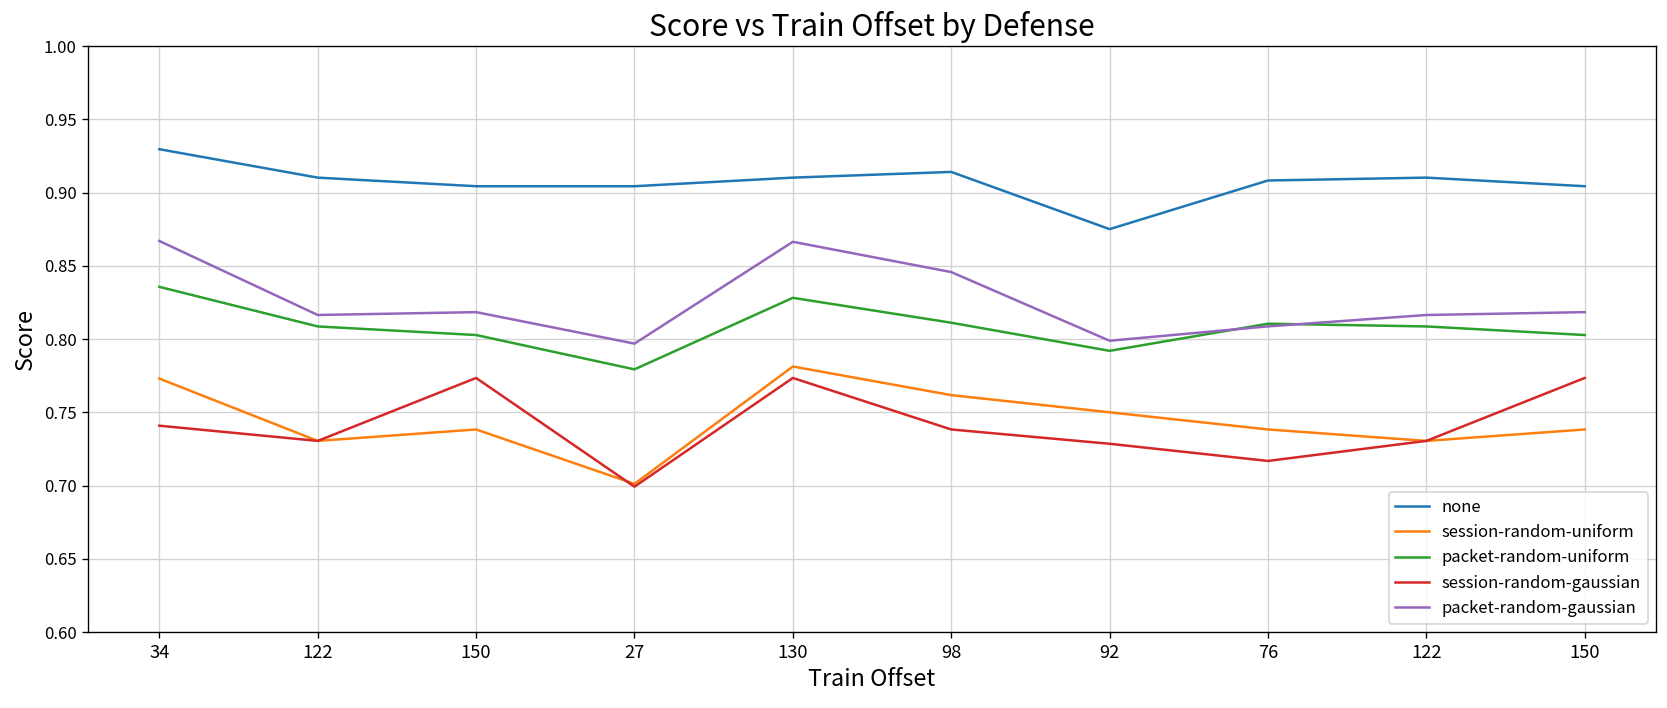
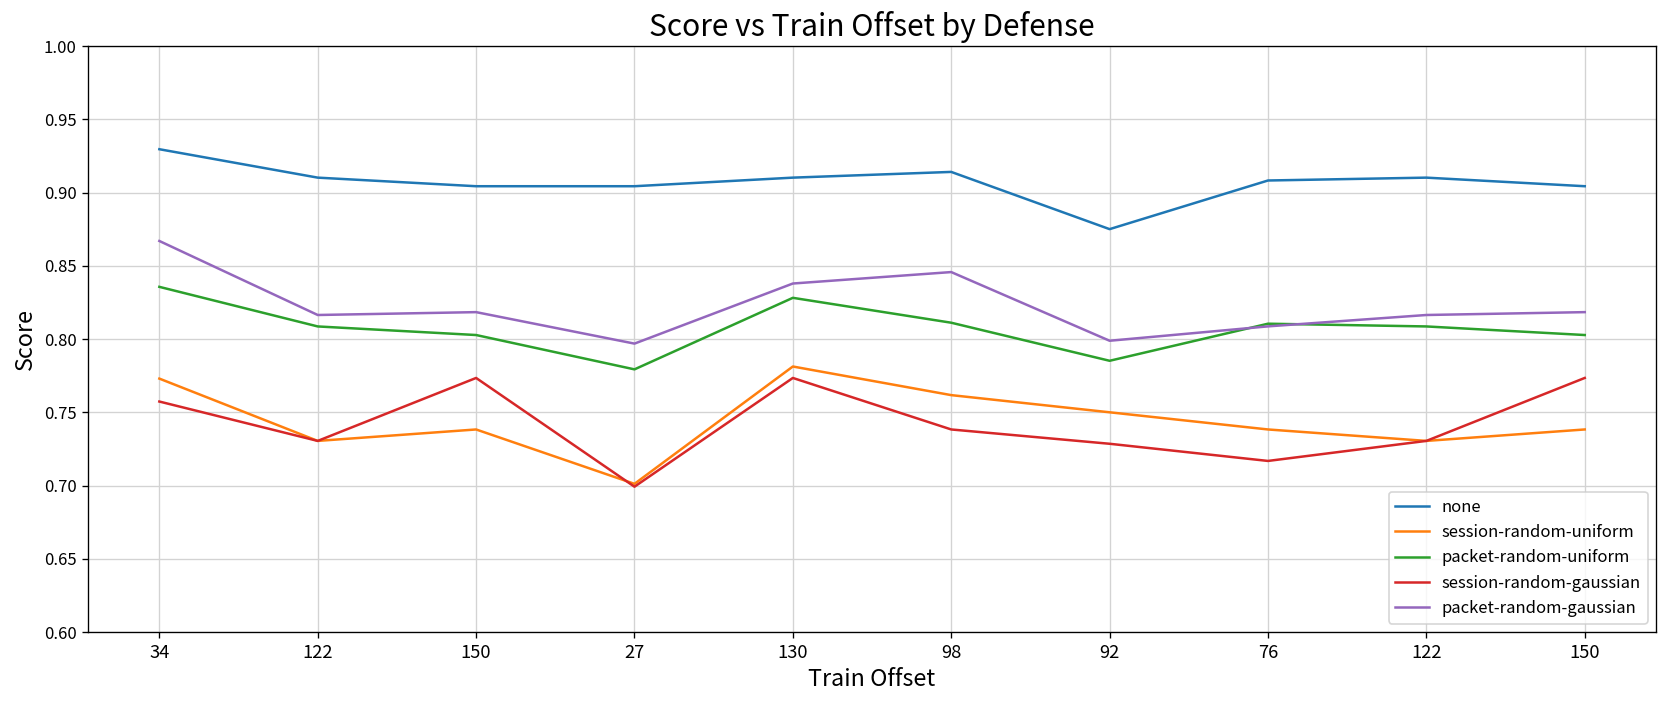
session-random-gaussian, 34: 0.741 -> 0.757
packet-random-gaussian, 130: 0.866 -> 0.838
packet-random-uniform, 92: 0.792 -> 0.785
